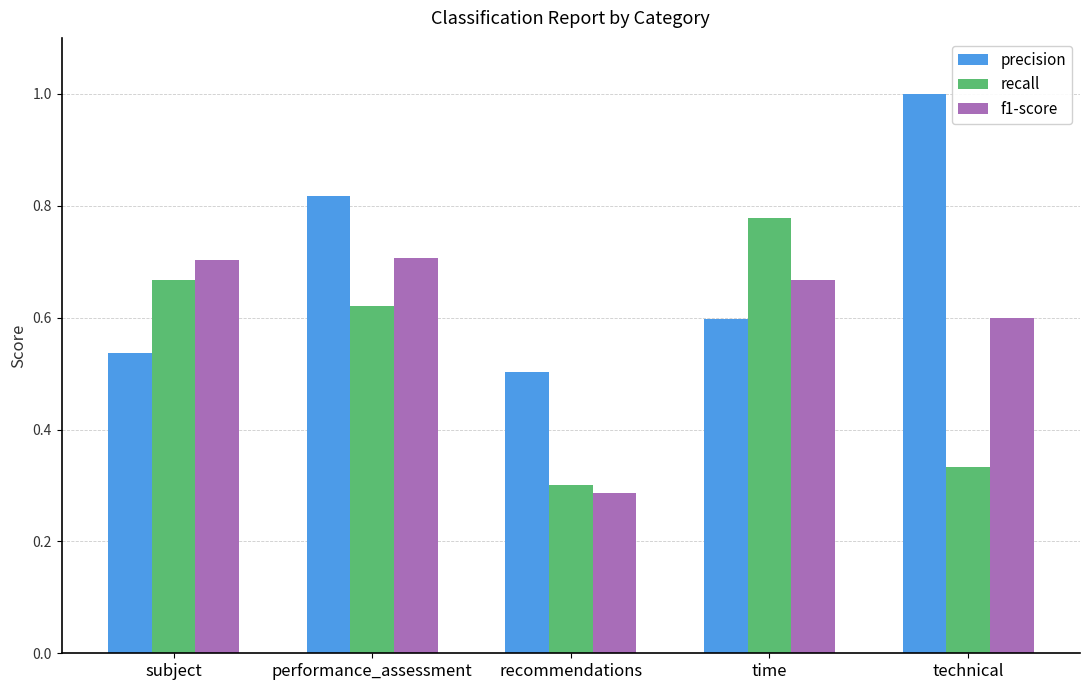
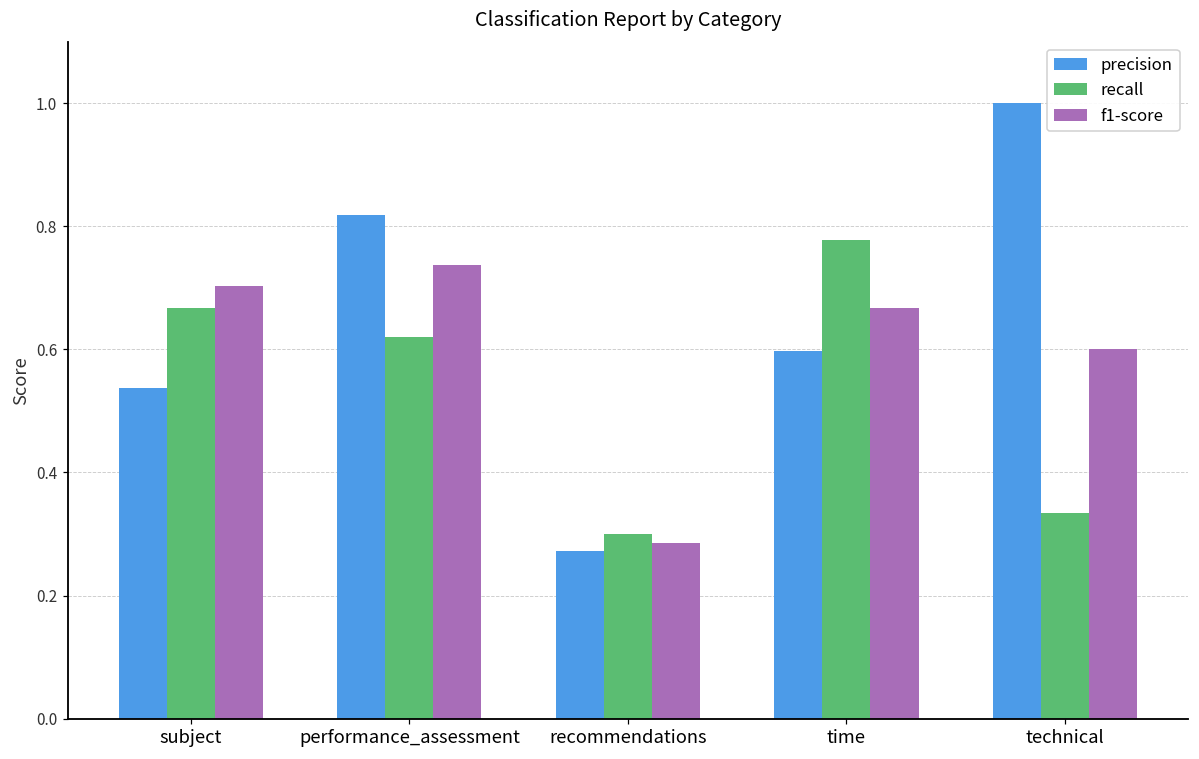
f1-score, performance_assessment: 0.71 -> 0.74
precision, recommendations: 0.50 -> 0.27
